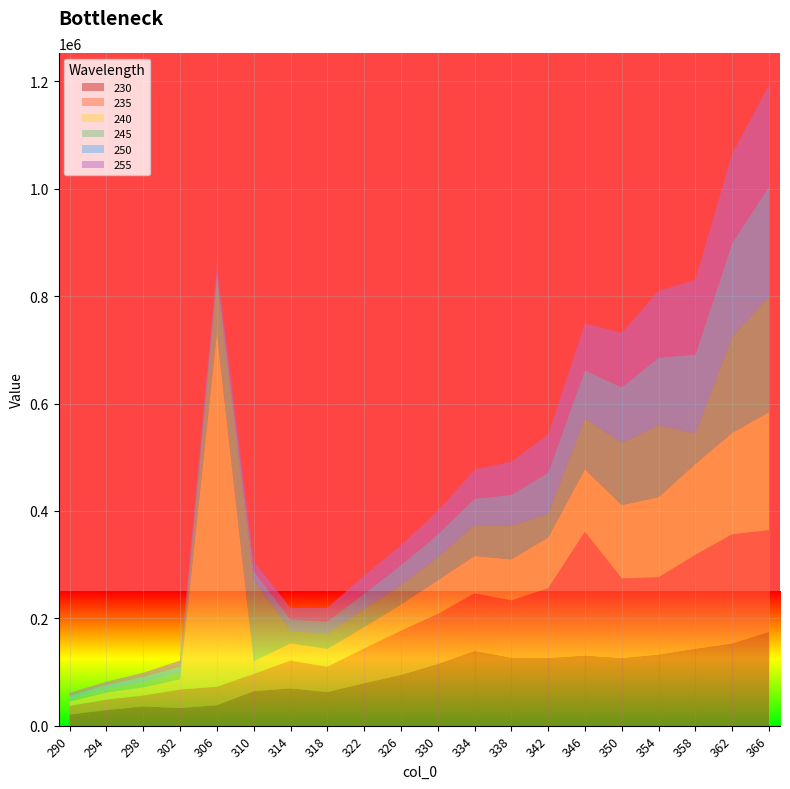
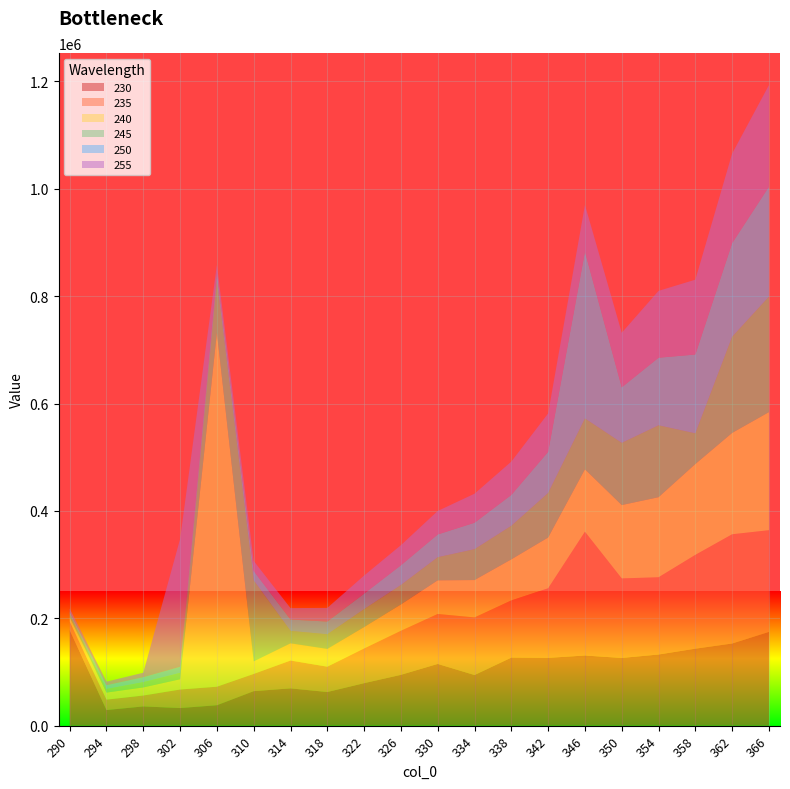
230, 290: 20000 -> 180000
255, 302: 10000 -> 240000
230, 334: 140000 -> 90000
245, 342: 40000 -> 80000
250, 346: 90000 -> 310000
